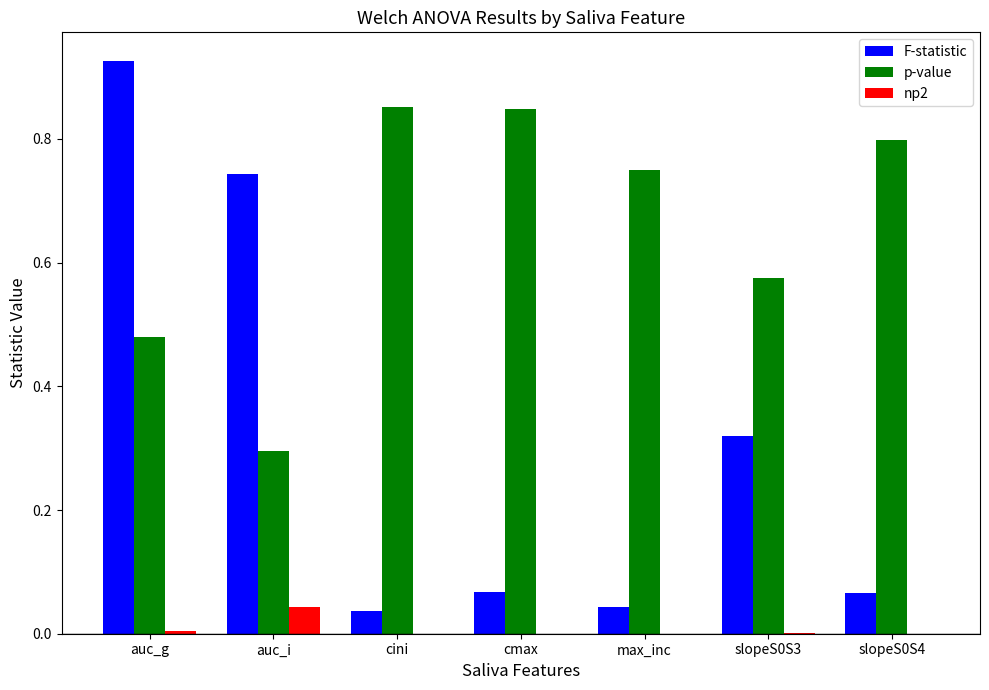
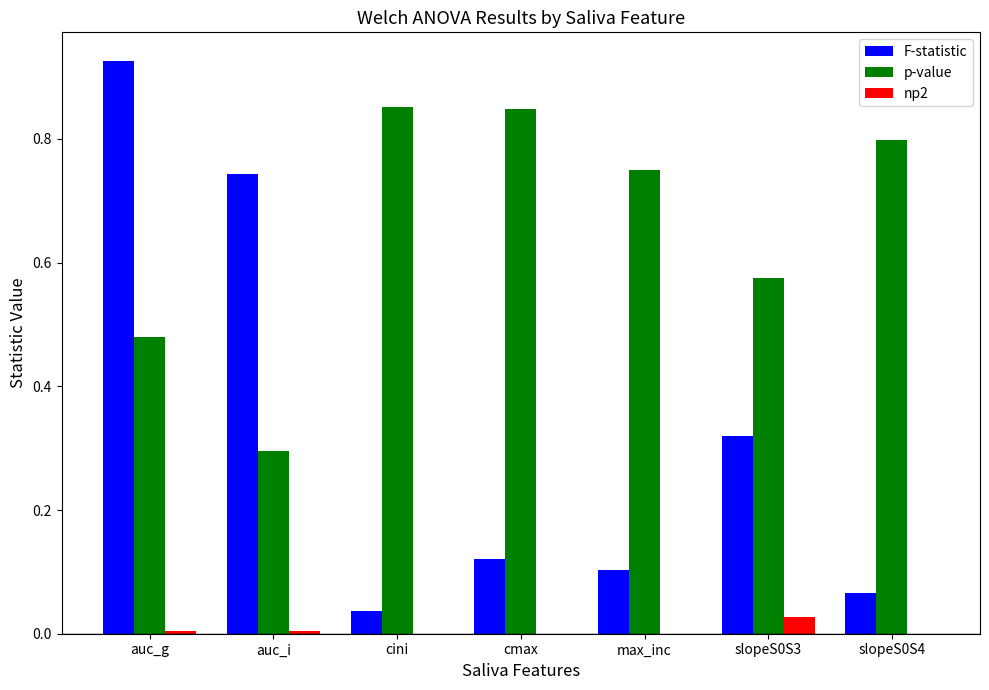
np2, auc_i: 0.04 -> 0.00
F-statistic, cmax: 0.07 -> 0.12
F-statistic, max_inc: 0.04 -> 0.10
np2, slopeS0S3: 0.00 -> 0.03
